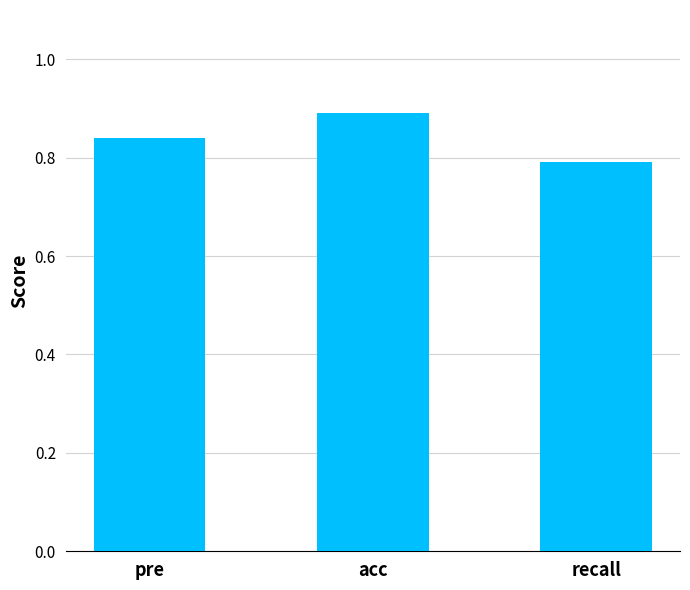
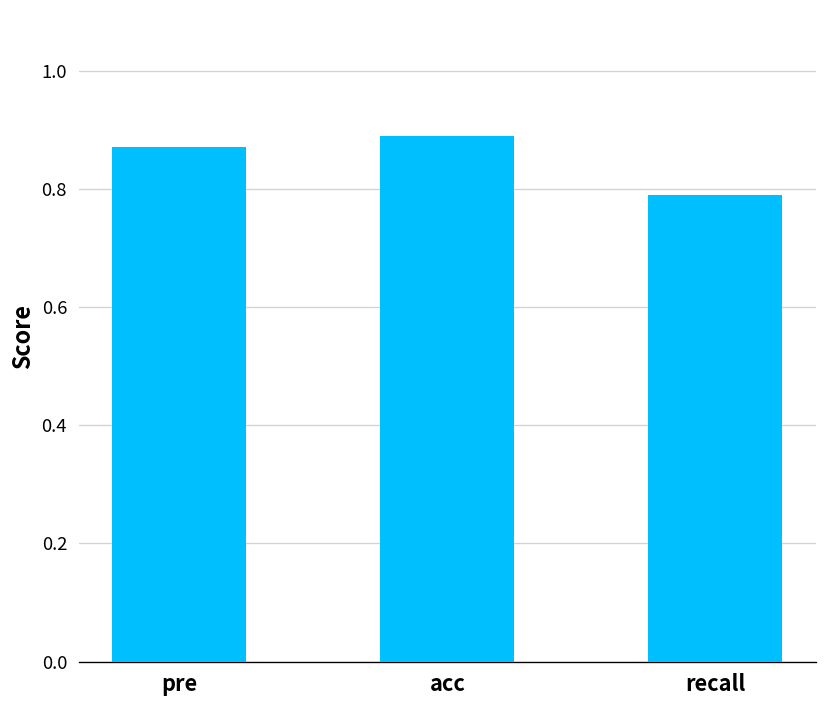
pre: 0.84 -> 0.87
